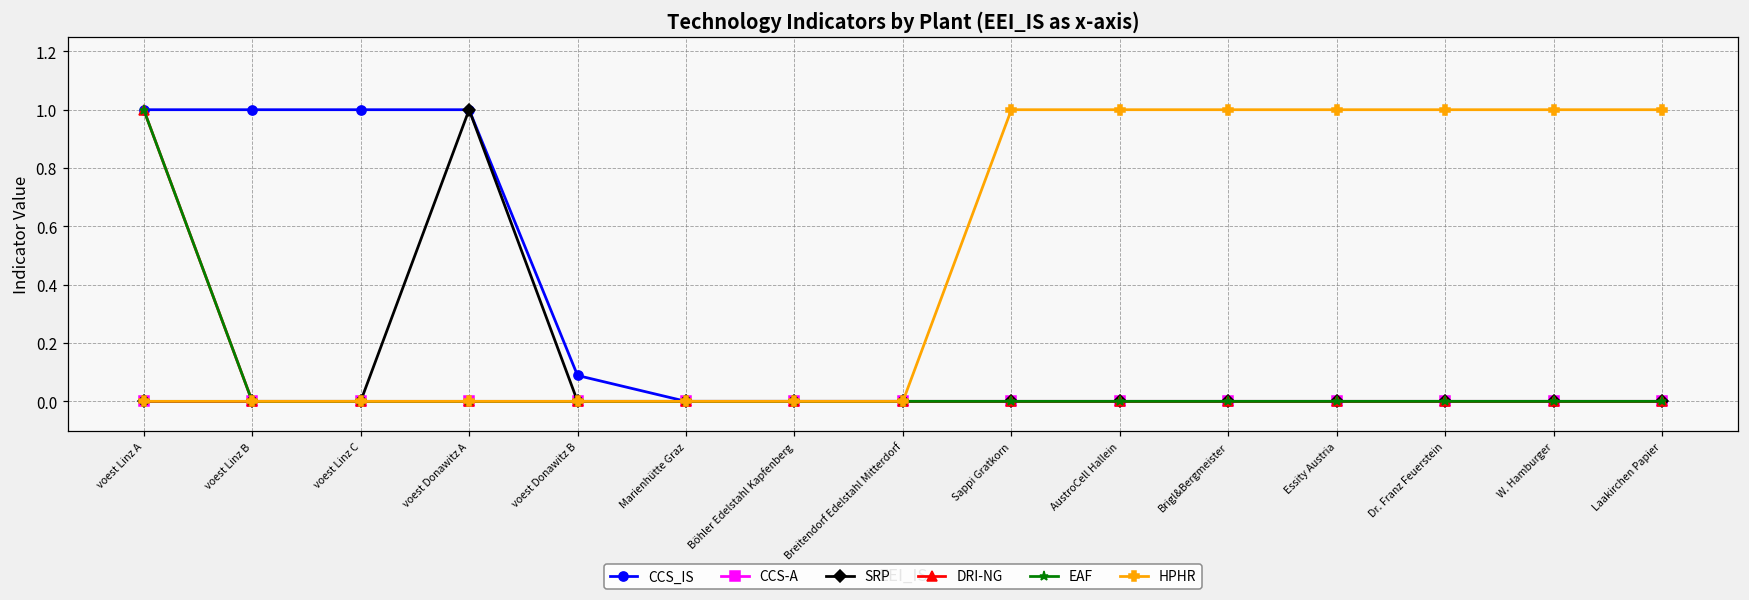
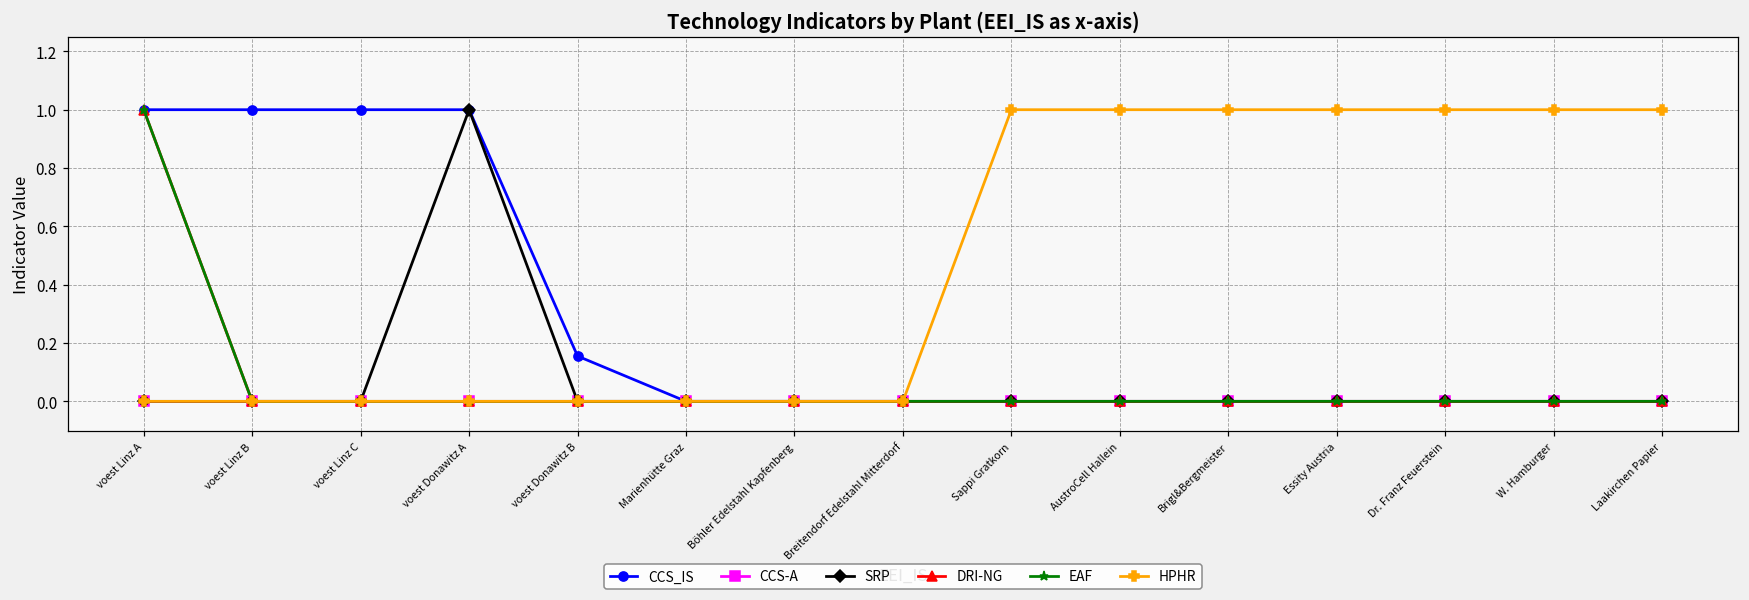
CCS_IS, voest Donawitz B: 0.09 -> 0.16
